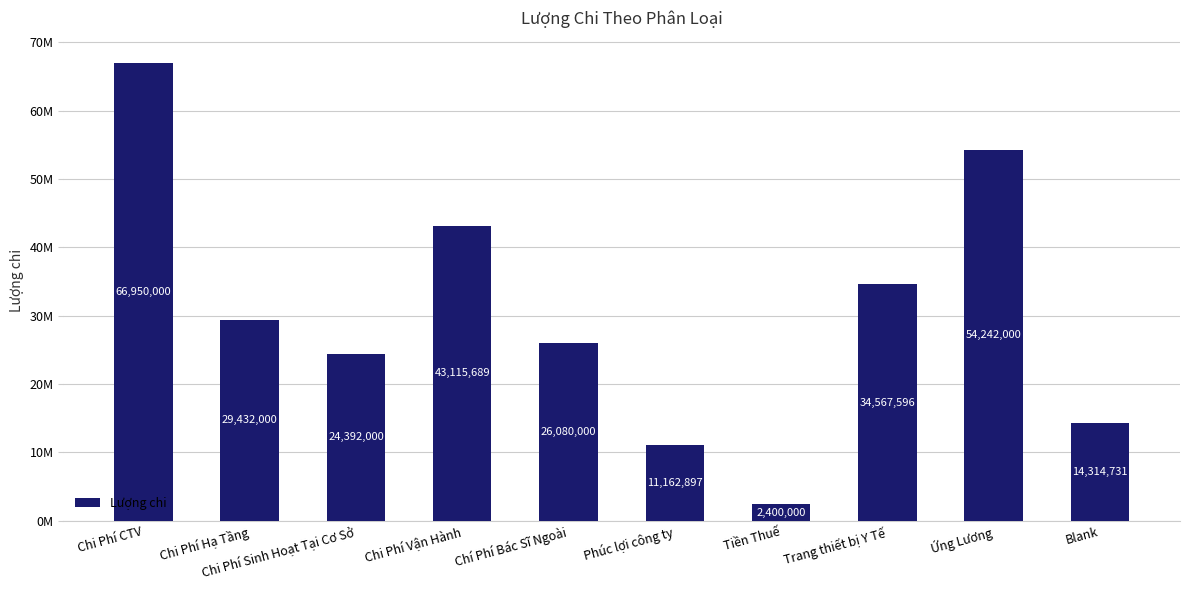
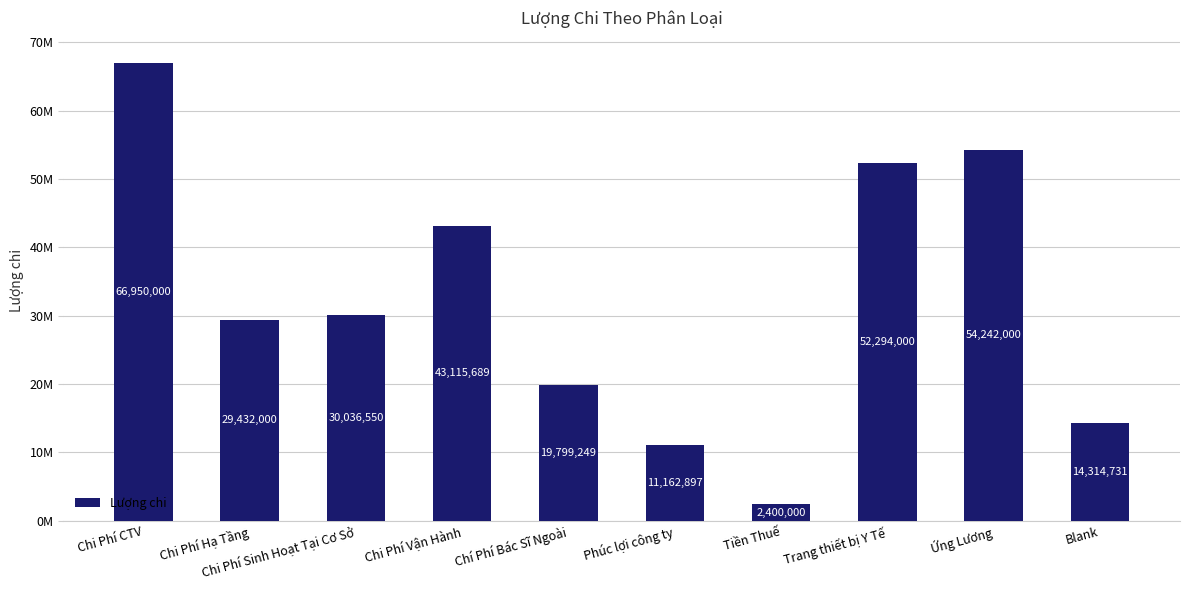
Chi Phí Sinh Hoạt Tại Cơ Sở: 24,392,000 -> 30,036,550
Chí Phí Bác Sĩ Ngoài: 26,080,000 -> 19,799,249
Trang thiết bị Y Tế: 34,567,596 -> 52,294,000
